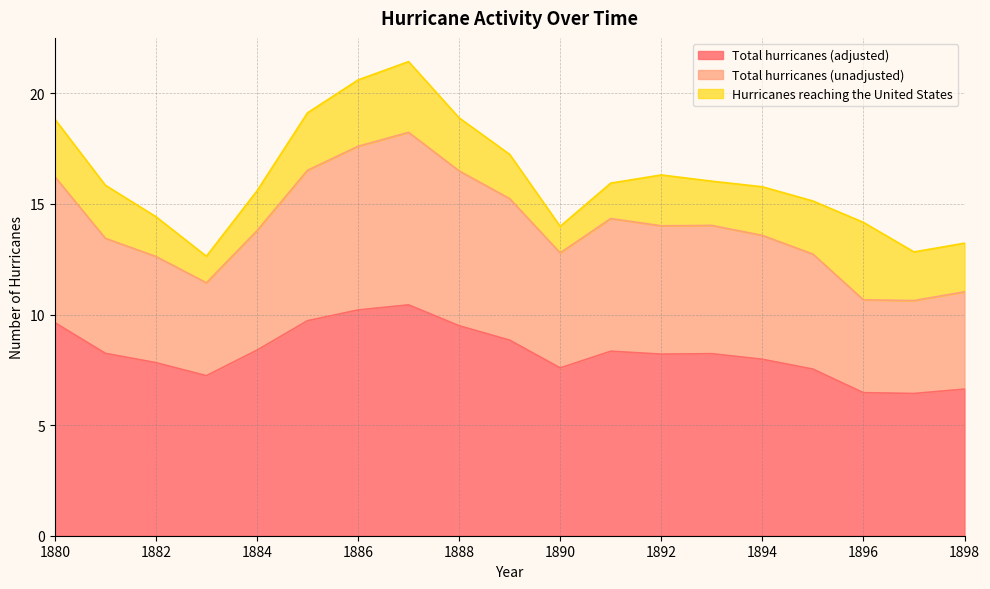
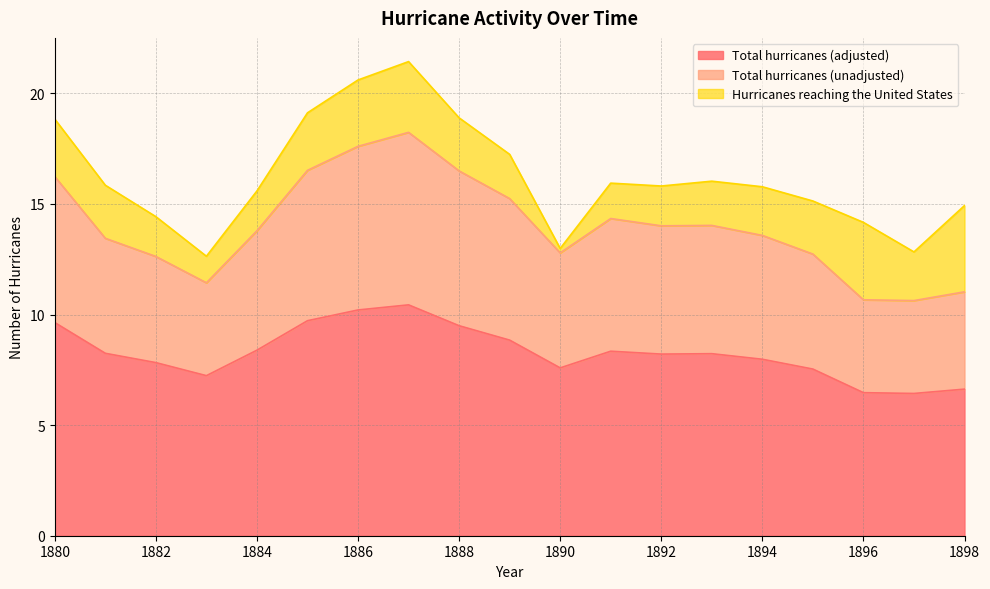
Hurricanes reaching the United States, 1890: 1.2 -> 0.2
Hurricanes reaching the United States, 1892: 2.3 -> 1.8
Hurricanes reaching the United States, 1898: 2.2 -> 3.9
